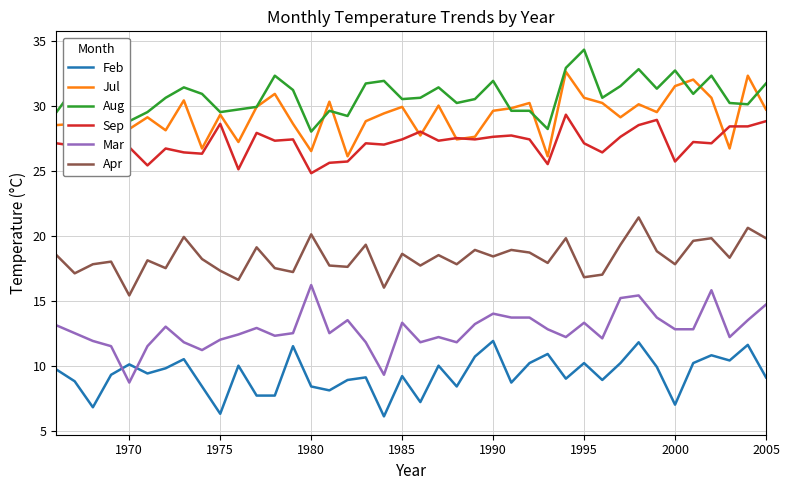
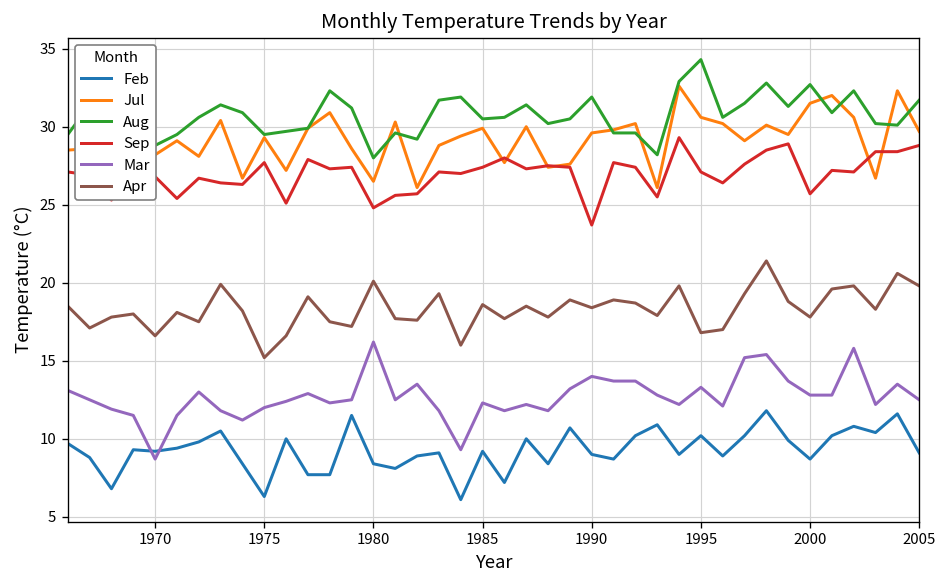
Feb, 1970: 10.1 -> 9.2
Apr, 1970: 15.4 -> 16.6
Sep, 1975: 28.6 -> 27.7
Apr, 1975: 17.3 -> 15.2
Mar, 1985: 13.3 -> 12.3
Feb, 1990: 11.9 -> 9.0
Sep, 1990: 27.6 -> 23.7
Feb, 2000: 7.0 -> 8.7
Mar, 2005: 14.7 -> 12.5
